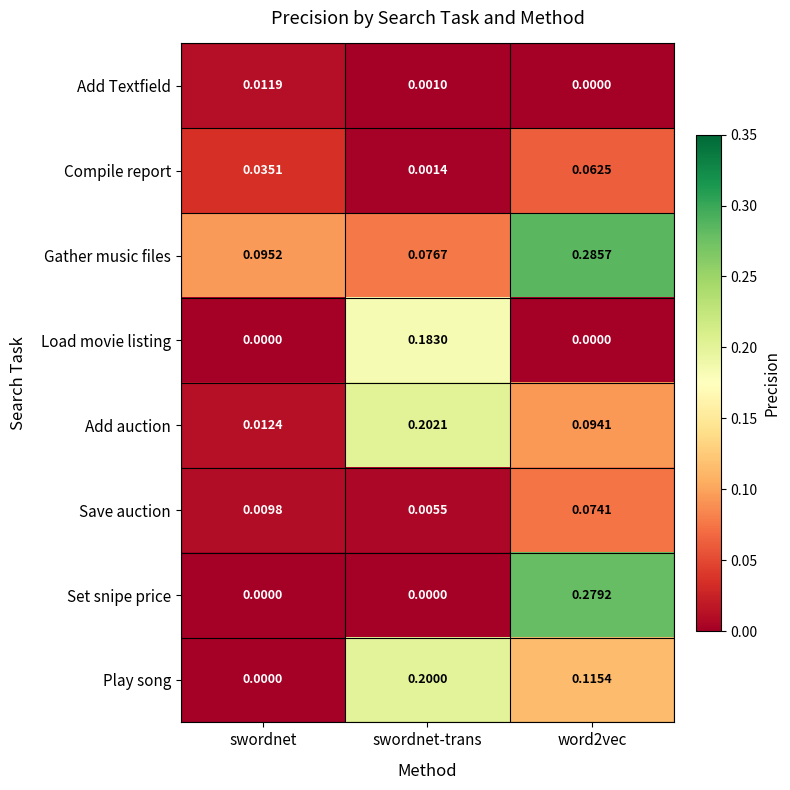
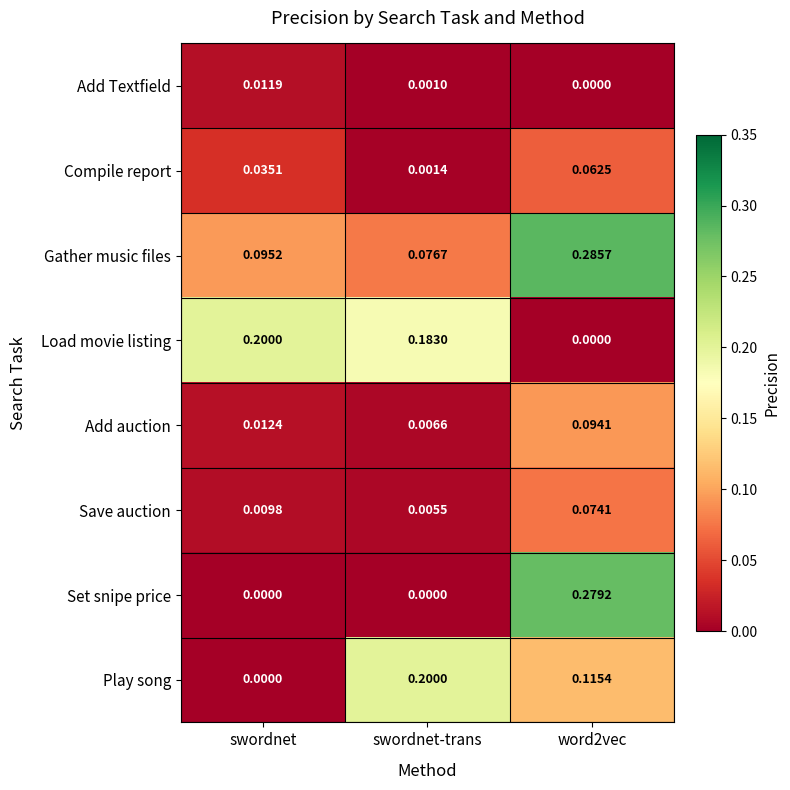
Load movie listing, swordnet: 0.0000 -> 0.2000
Add auction, swordnet-trans: 0.2021 -> 0.0066
